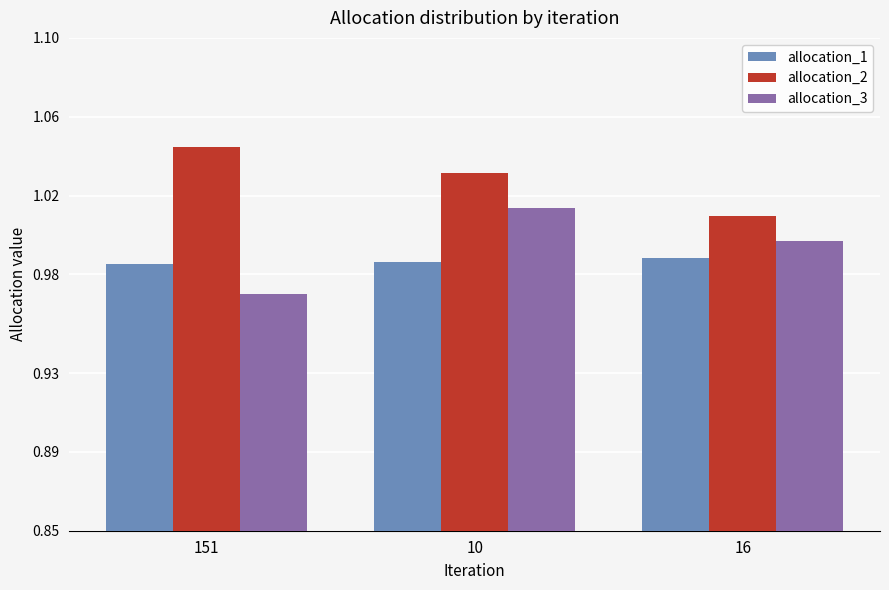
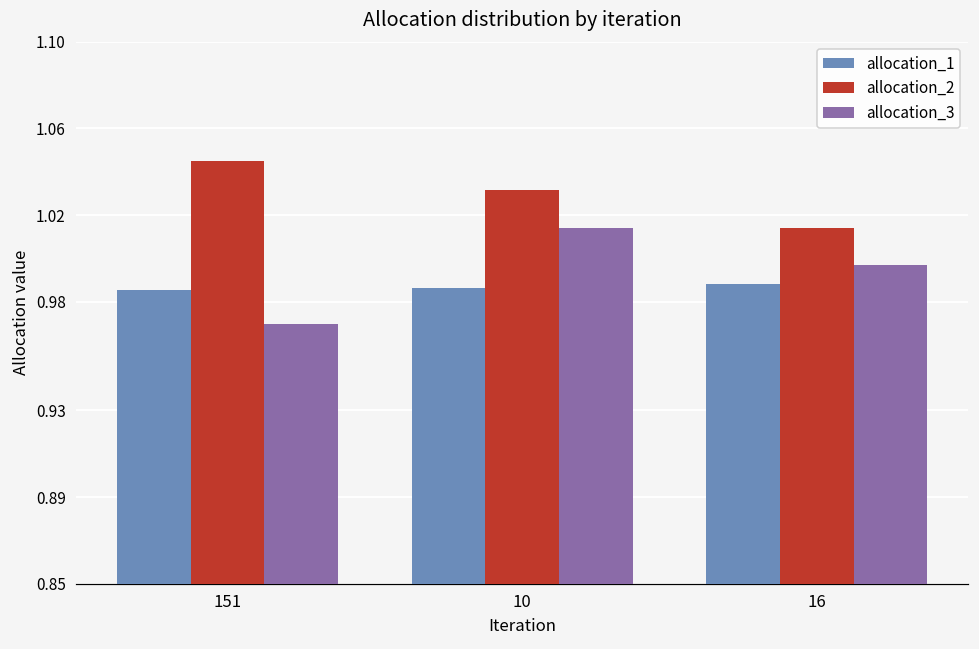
allocation_2, 16: 1.010 -> 1.014
